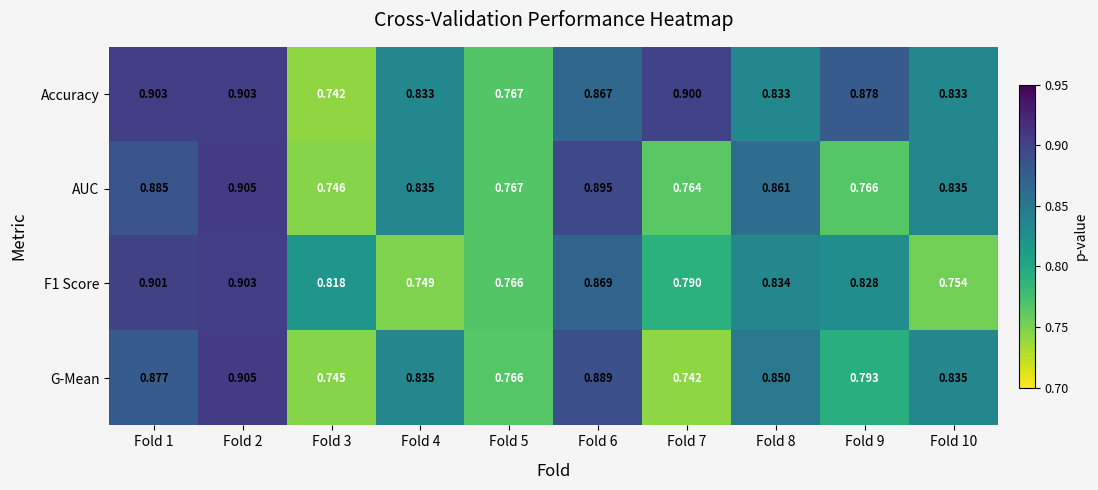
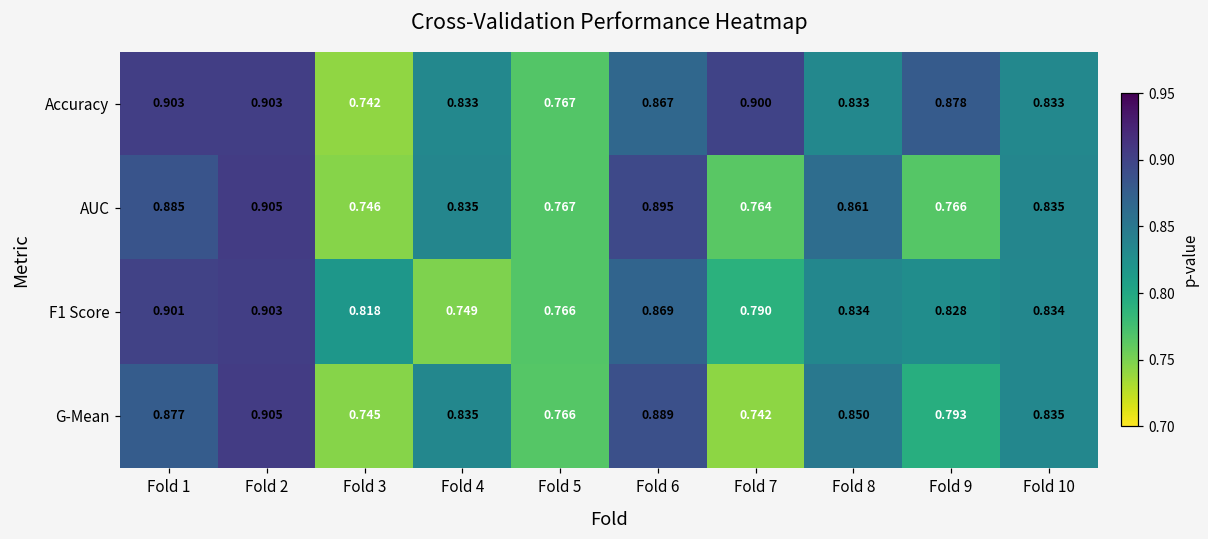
F1 Score, Fold 10: 0.754 -> 0.834
